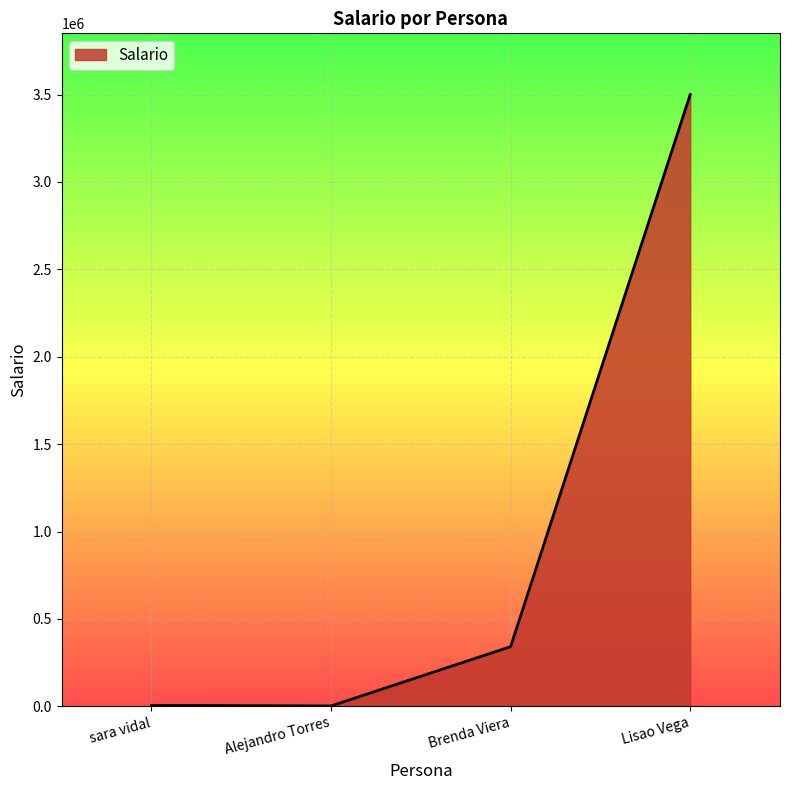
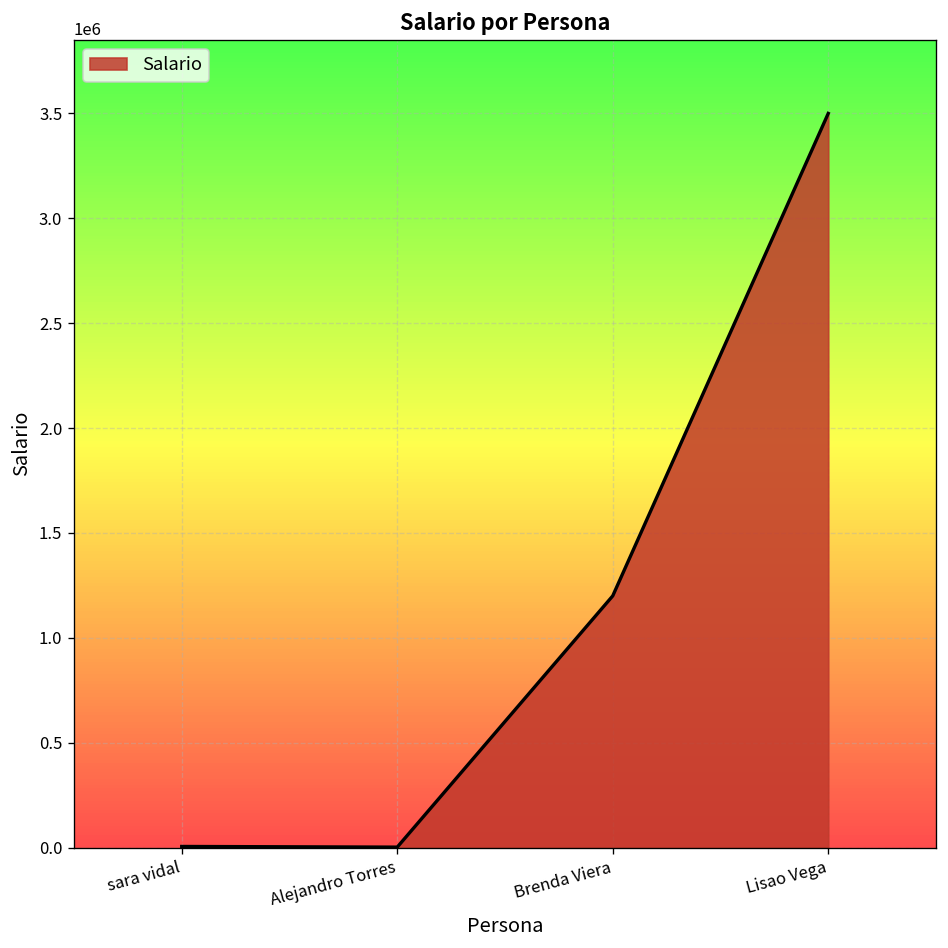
Brenda Viera: 340000 -> 1200000
